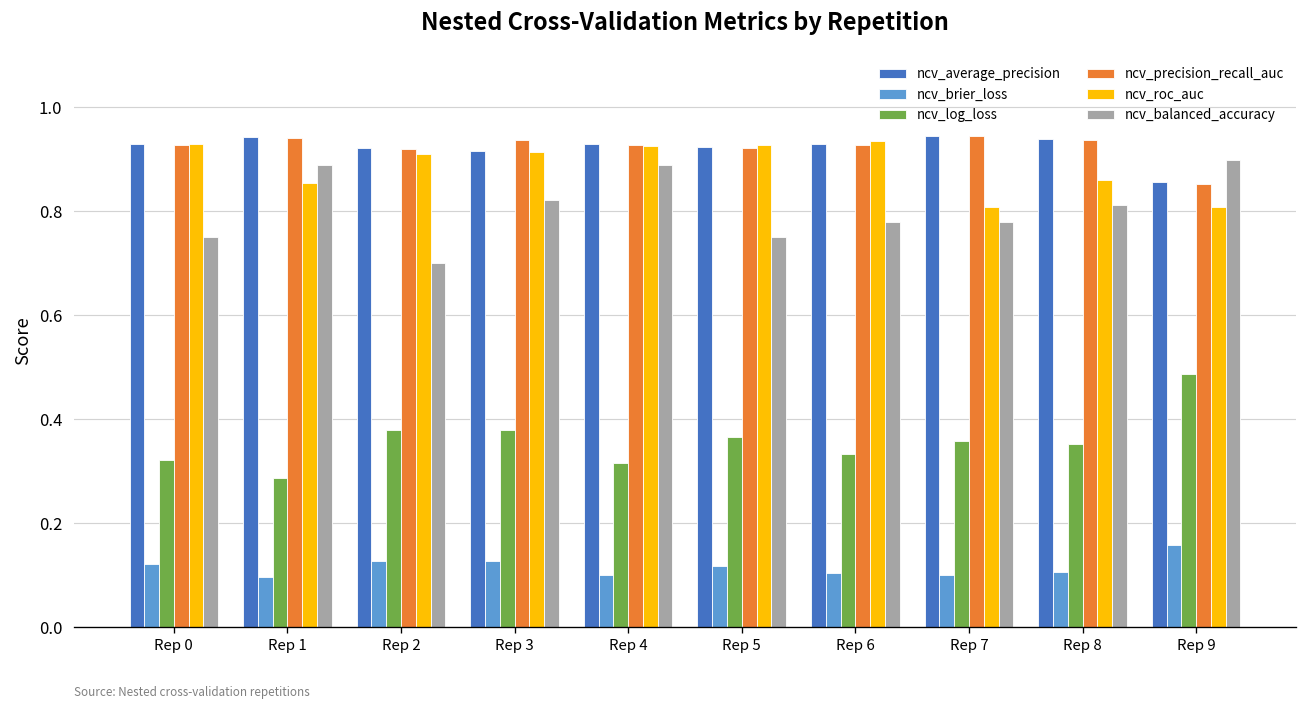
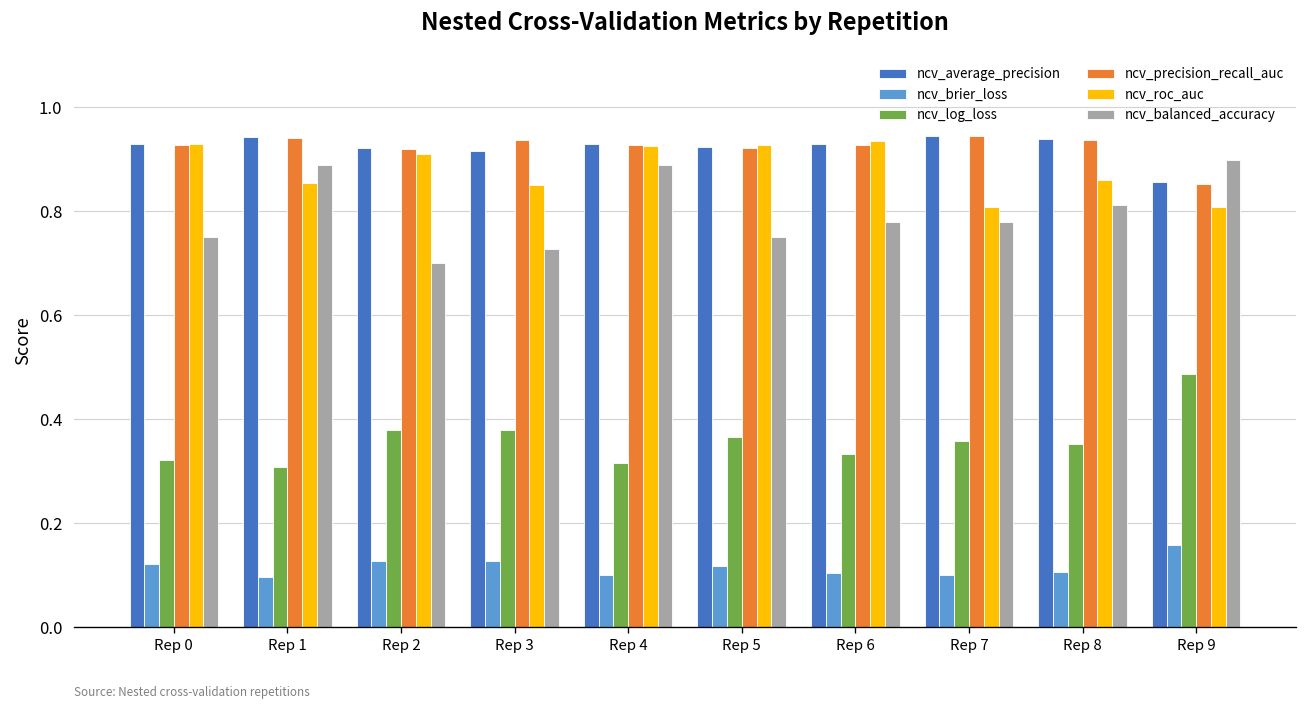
ncv_log_loss, Rep 1: 0.29 -> 0.31
ncv_roc_auc, Rep 3: 0.91 -> 0.85
ncv_balanced_accuracy, Rep 3: 0.82 -> 0.73
